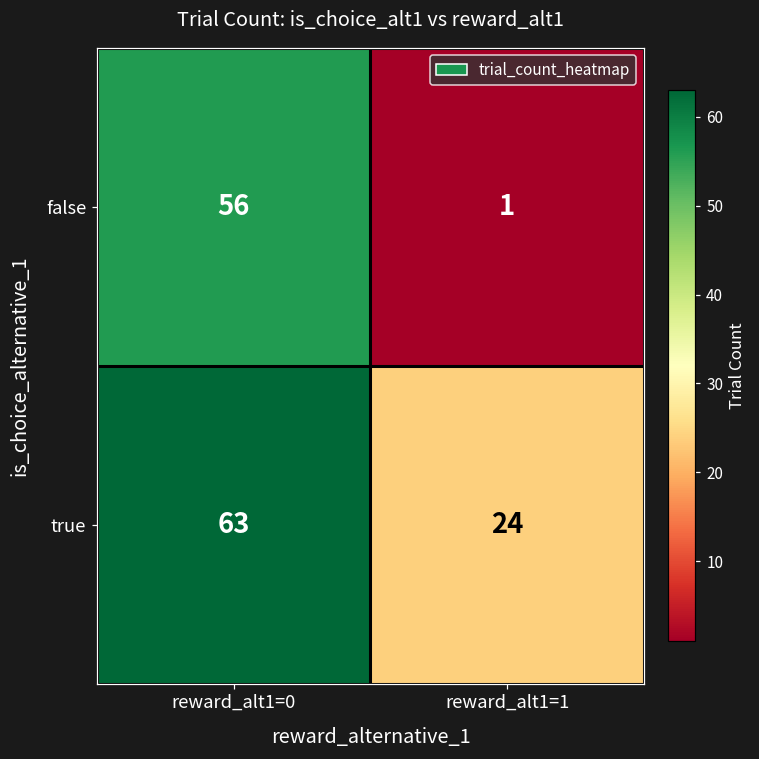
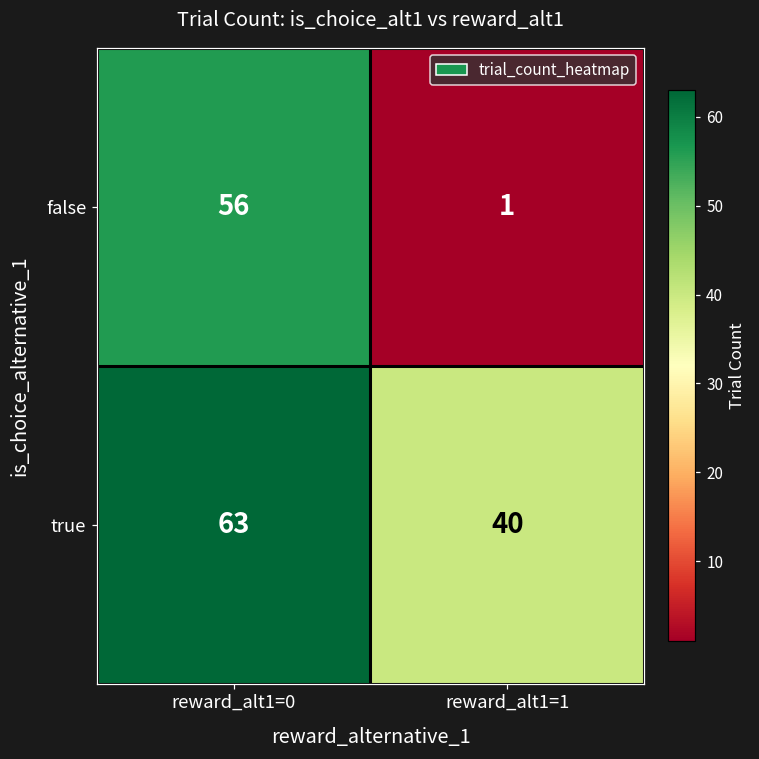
true, reward_alt1=1: 24 -> 40
